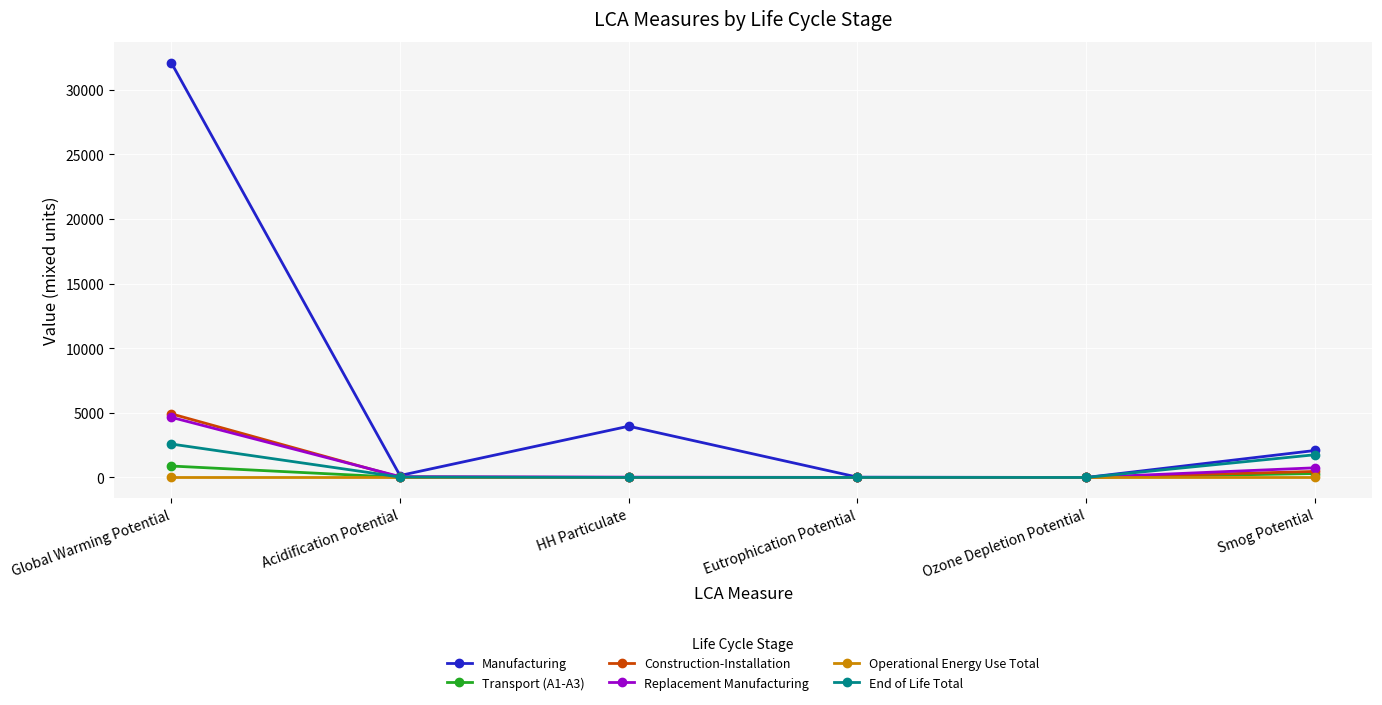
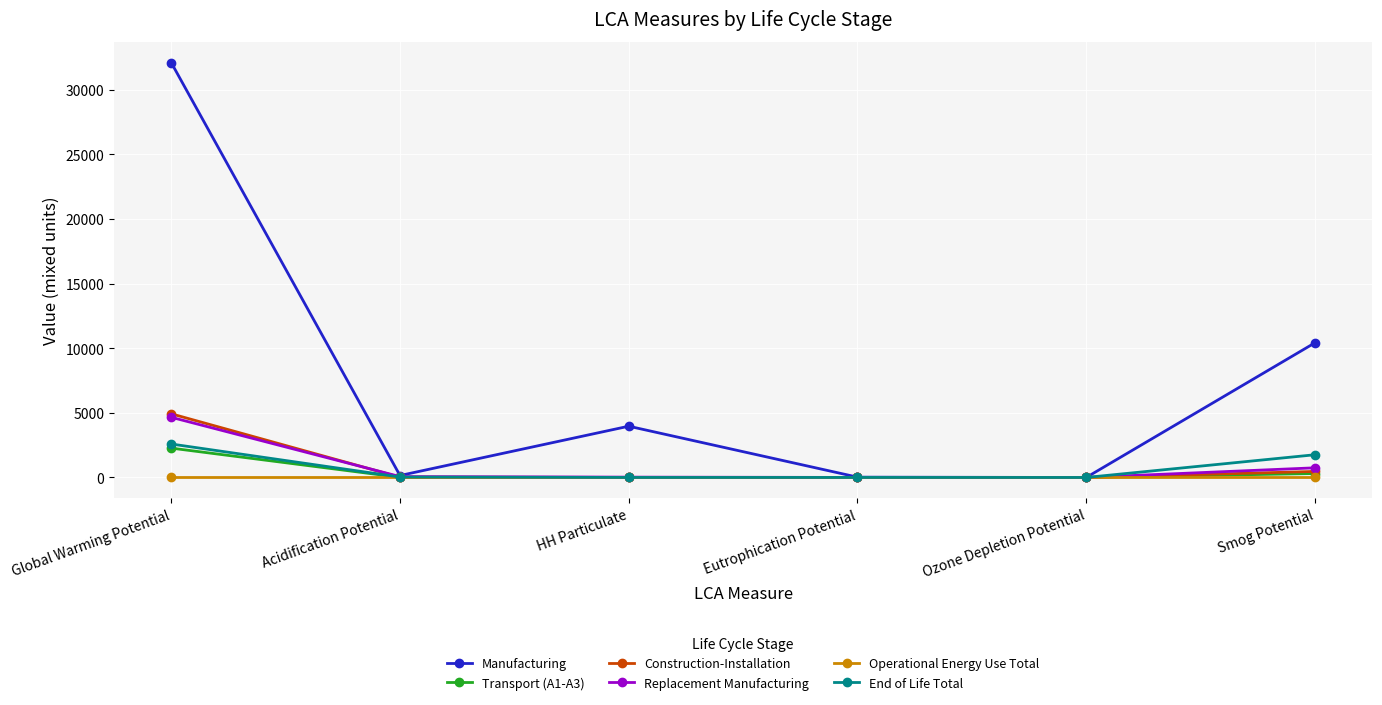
Transport (A1-A3), Global Warming Potential: 900 -> 2300
Manufacturing, Smog Potential: 2100 -> 10400
